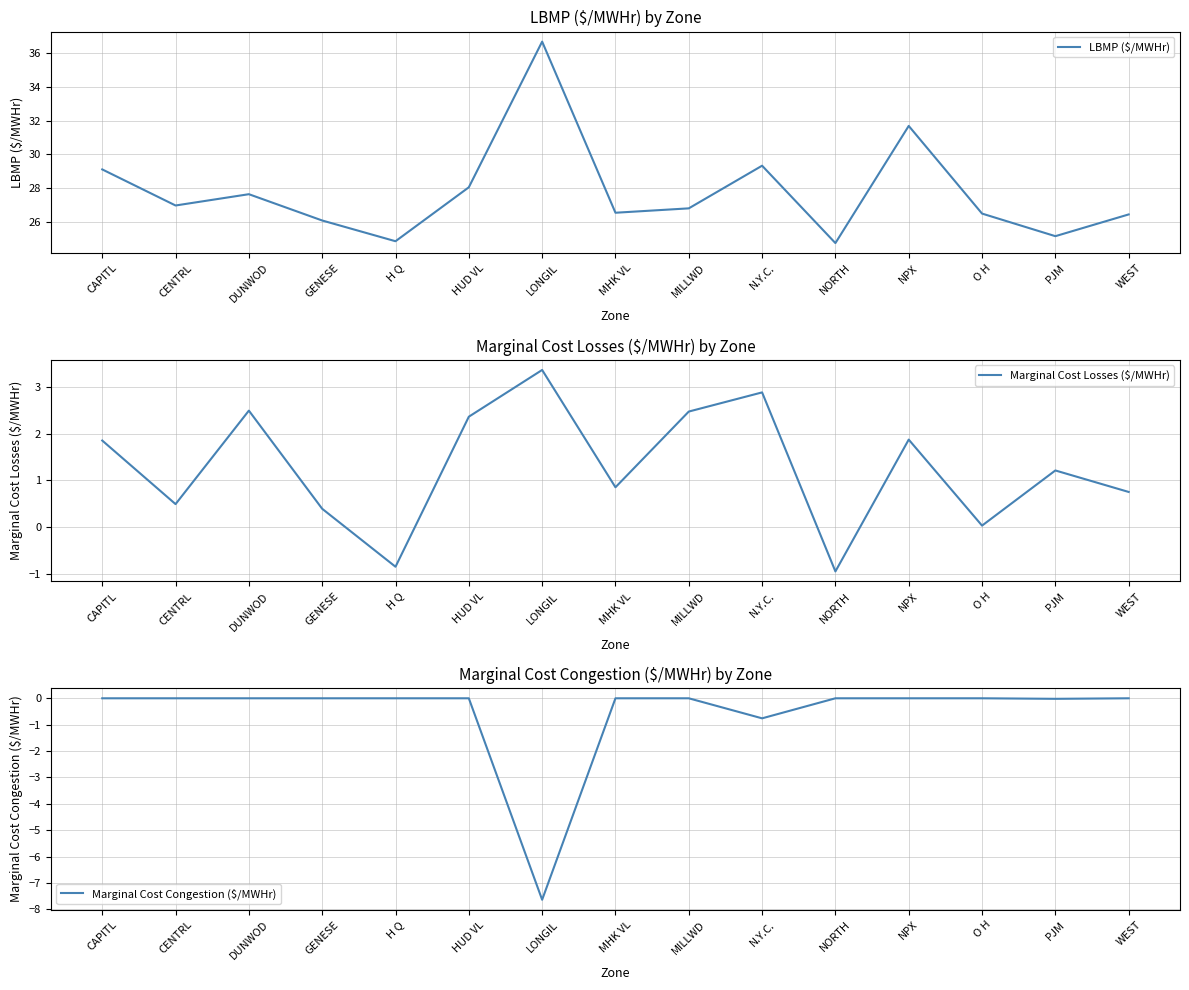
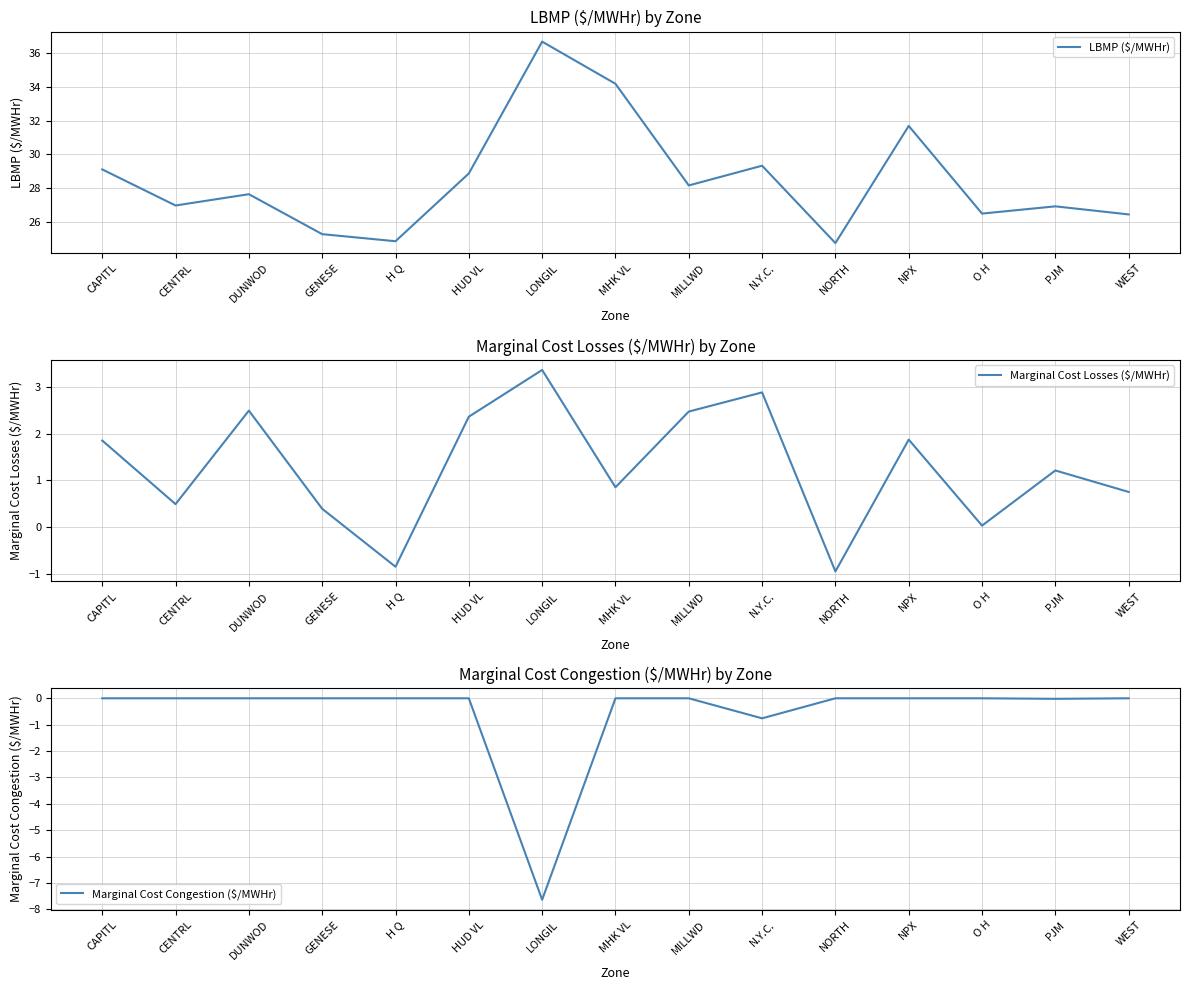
LBMP ($/MWHr) by Zone, GENESE: 26.1 -> 25.3
LBMP ($/MWHr) by Zone, HUD VL: 28.0 -> 28.9
LBMP ($/MWHr) by Zone, MHK VL: 26.5 -> 34.2
LBMP ($/MWHr) by Zone, MILLWD: 26.8 -> 28.2
LBMP ($/MWHr) by Zone, PJM: 25.1 -> 26.9
